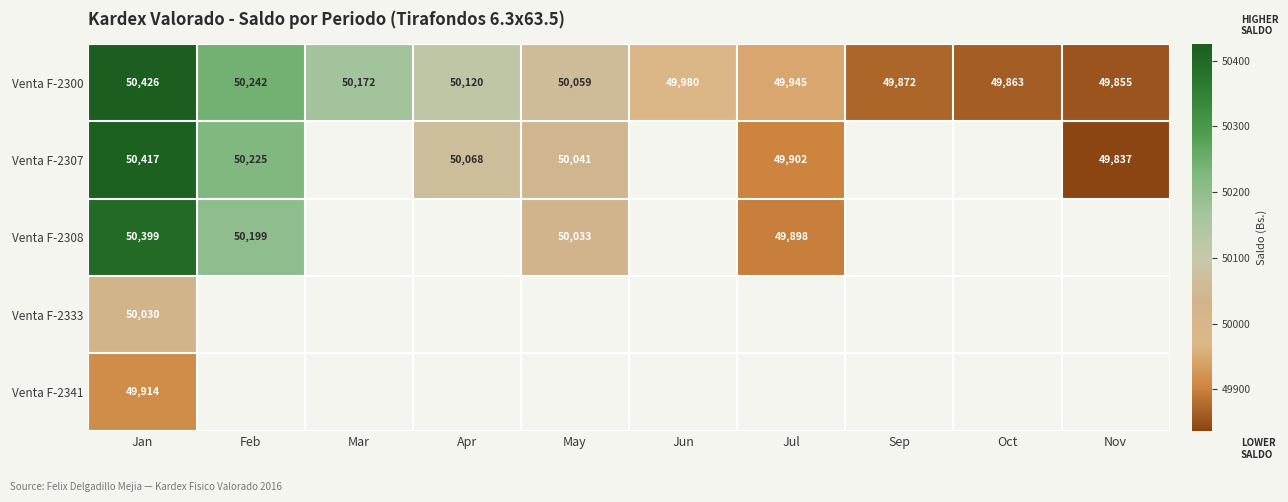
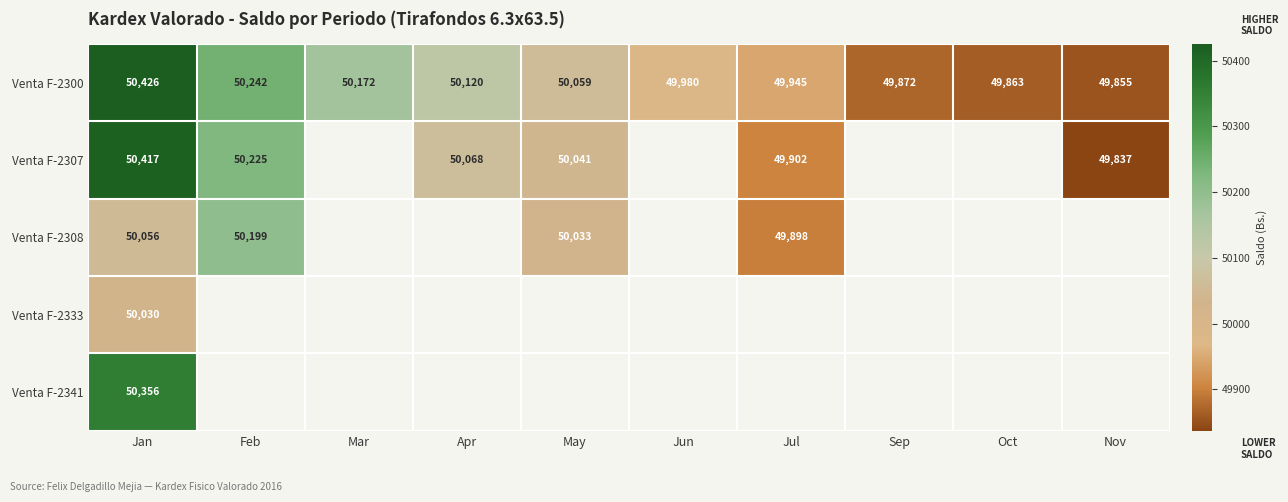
Venta F-2308, Jan: 50,399 -> 50,056
Venta F-2341, Jan: 49,914 -> 50,356
